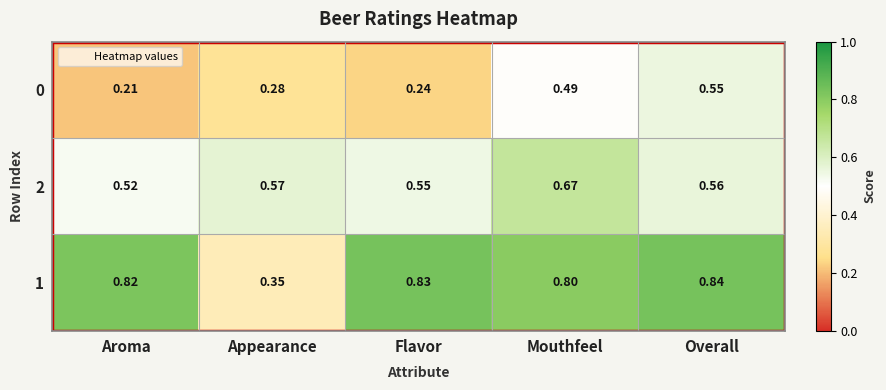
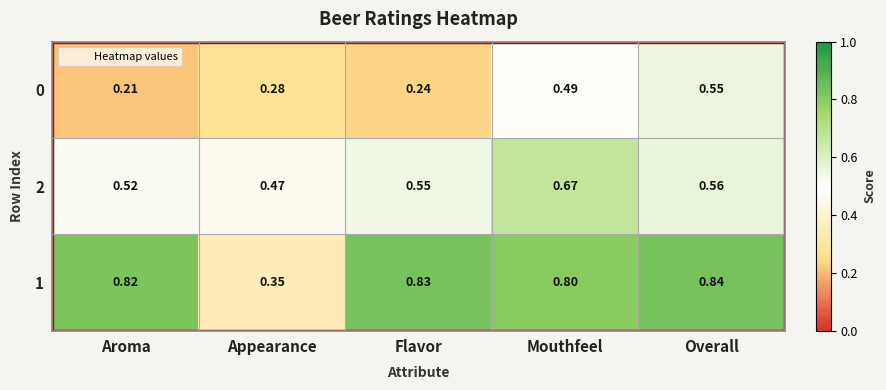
2, Appearance: 0.57 -> 0.47
